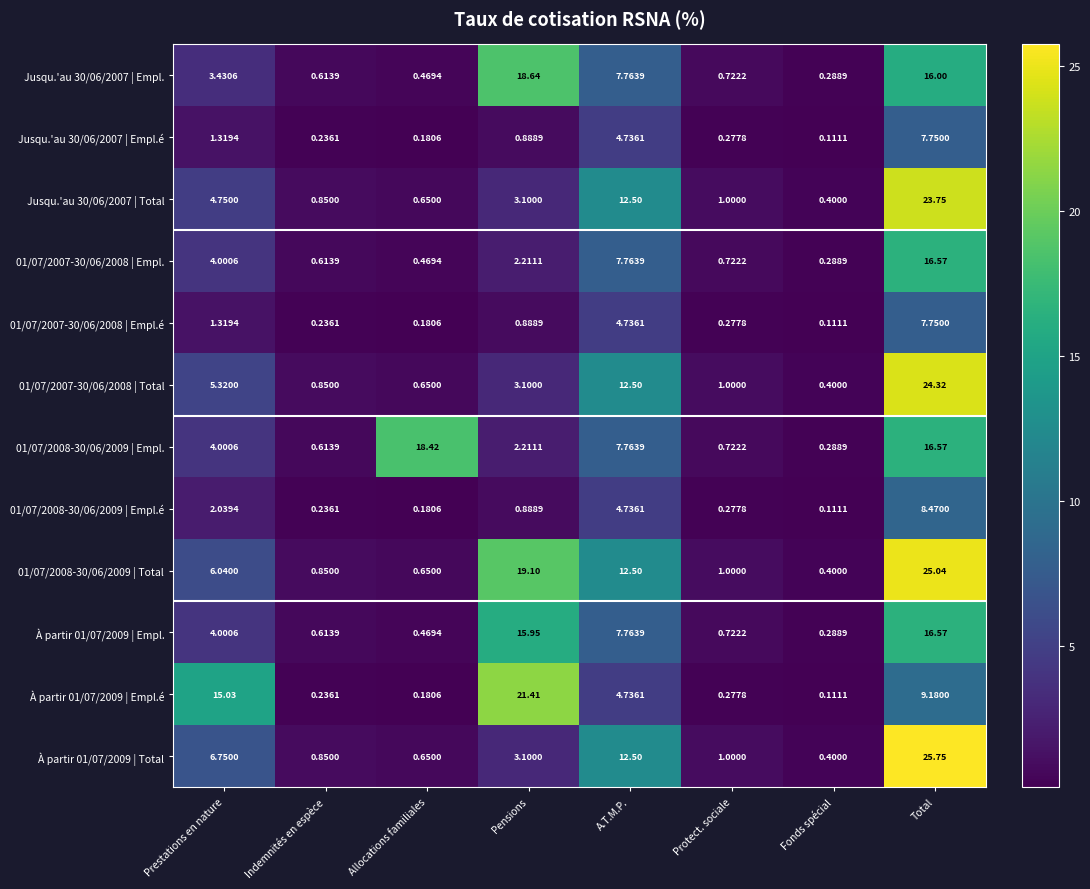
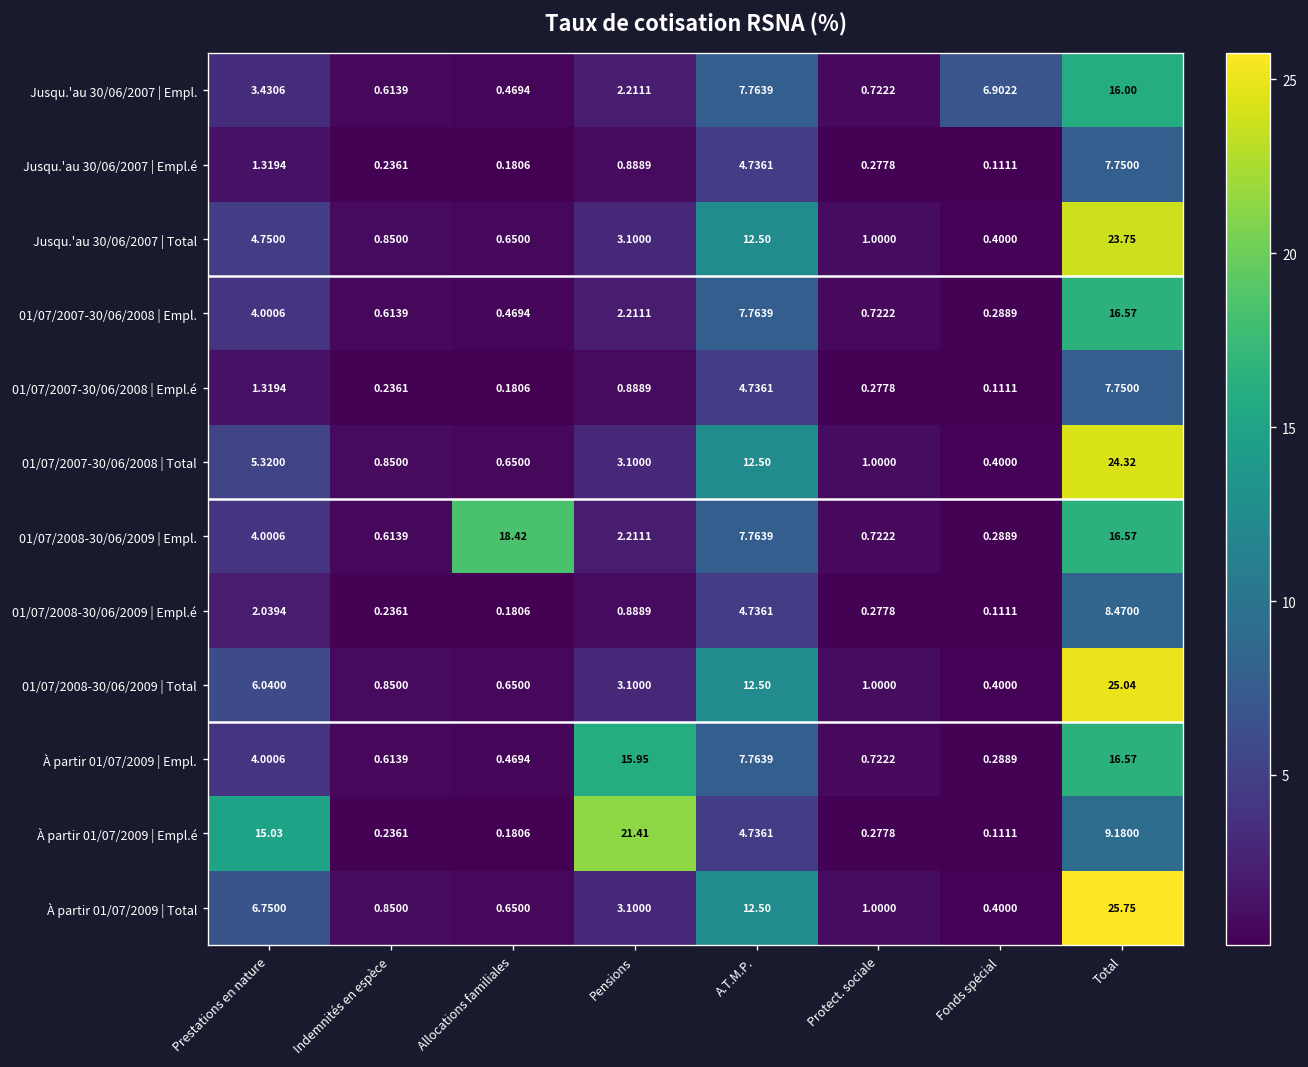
Jusqu.'au 30/06/2007 | Empl., Pensions: 18.64 -> 2.2111
Jusqu.'au 30/06/2007 | Empl., Fonds spécial: 0.2889 -> 6.9022
01/07/2008-30/06/2009 | Total, Pensions: 19.10 -> 3.1000
